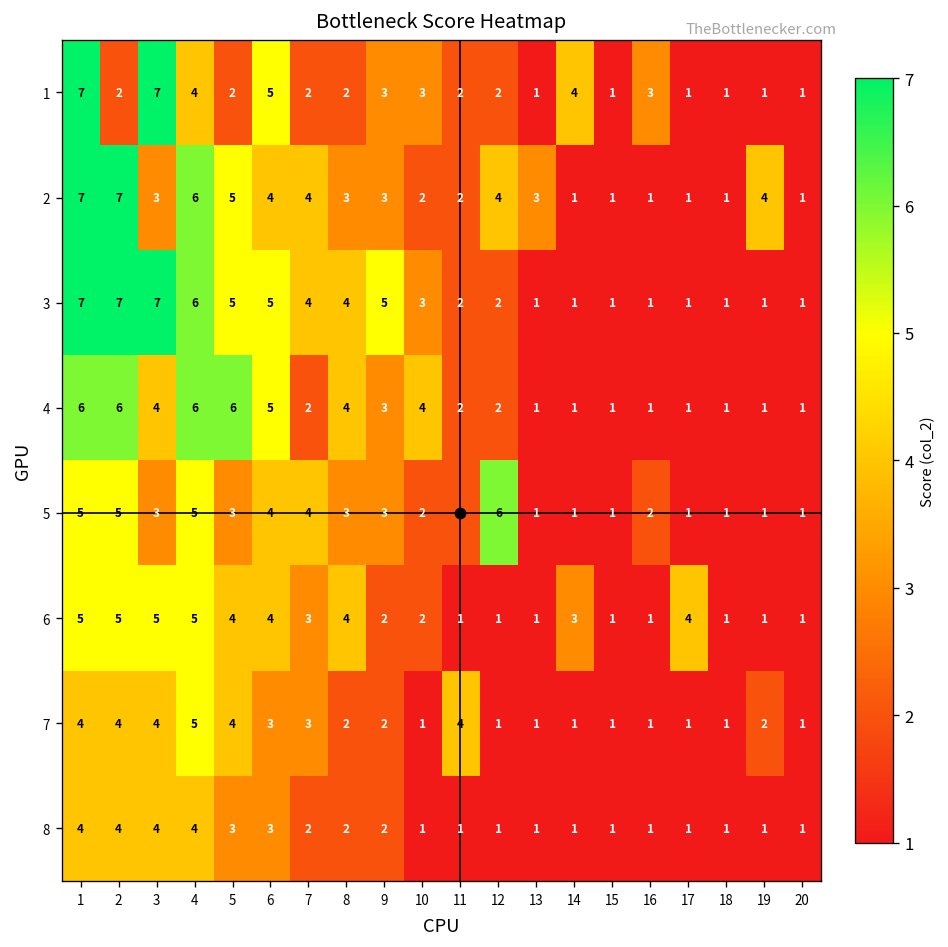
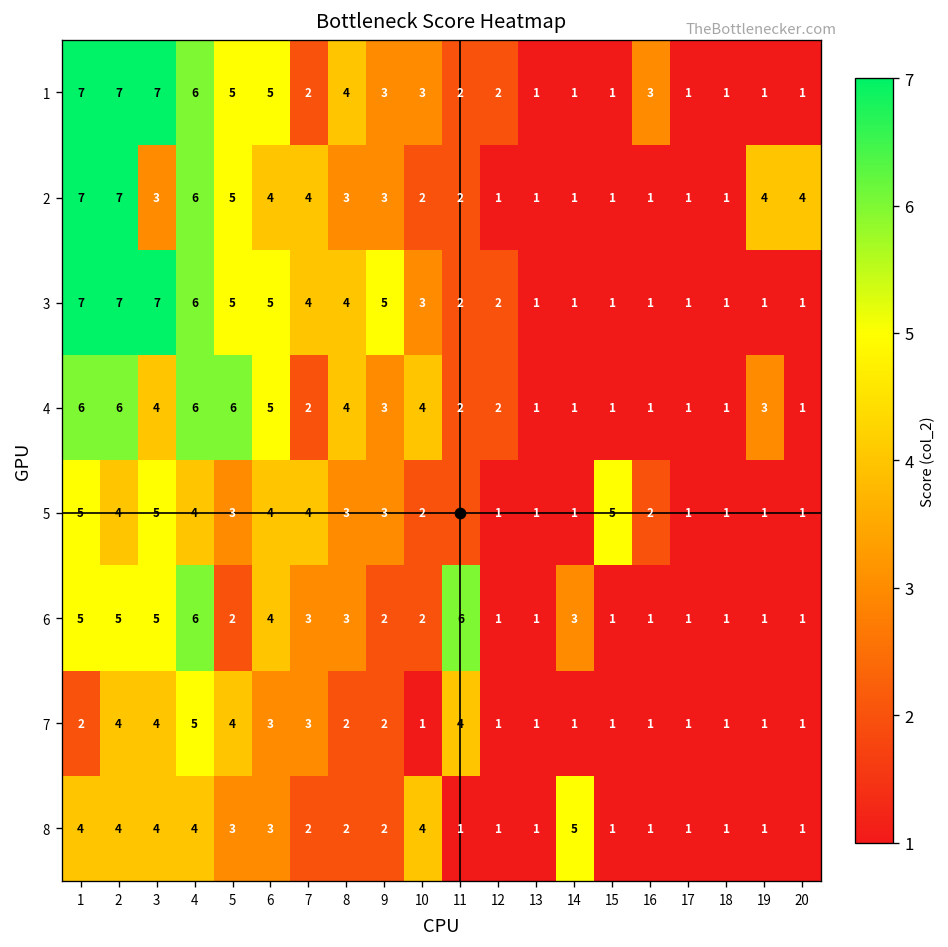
1, 2: 2 -> 7
1, 4: 4 -> 6
1, 5: 2 -> 5
1, 8: 2 -> 4
1, 14: 4 -> 1
2, 12: 4 -> 1
2, 13: 3 -> 1
2, 20: 1 -> 4
4, 19: 1 -> 3
5, 2: 5 -> 4
5, 3: 3 -> 5
5, 4: 5 -> 4
5, 12: 6 -> 1
5, 15: 1 -> 5
6, 4: 5 -> 6
6, 5: 4 -> 2
6, 8: 4 -> 3
6, 11: 1 -> 6
6, 17: 4 -> 1
7, 1: 4 -> 2
7, 19: 2 -> 1
8, 10: 1 -> 4
8, 14: 1 -> 5
